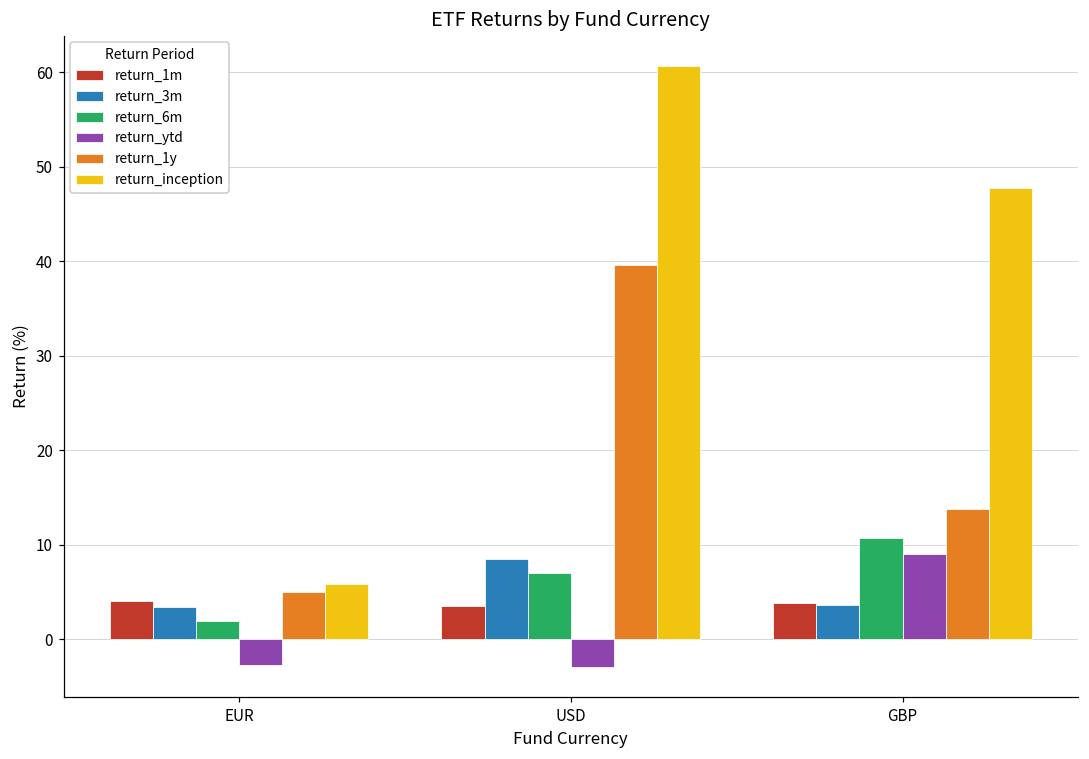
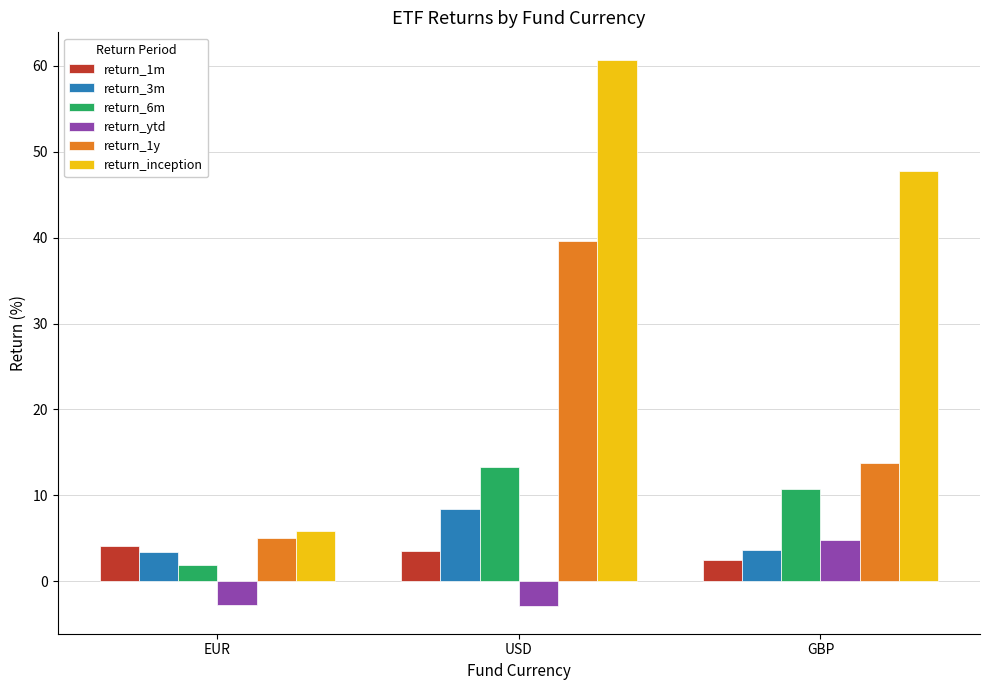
return_6m, USD: 7 -> 13
return_1m, GBP: 4 -> 3
return_ytd, GBP: 9 -> 5
